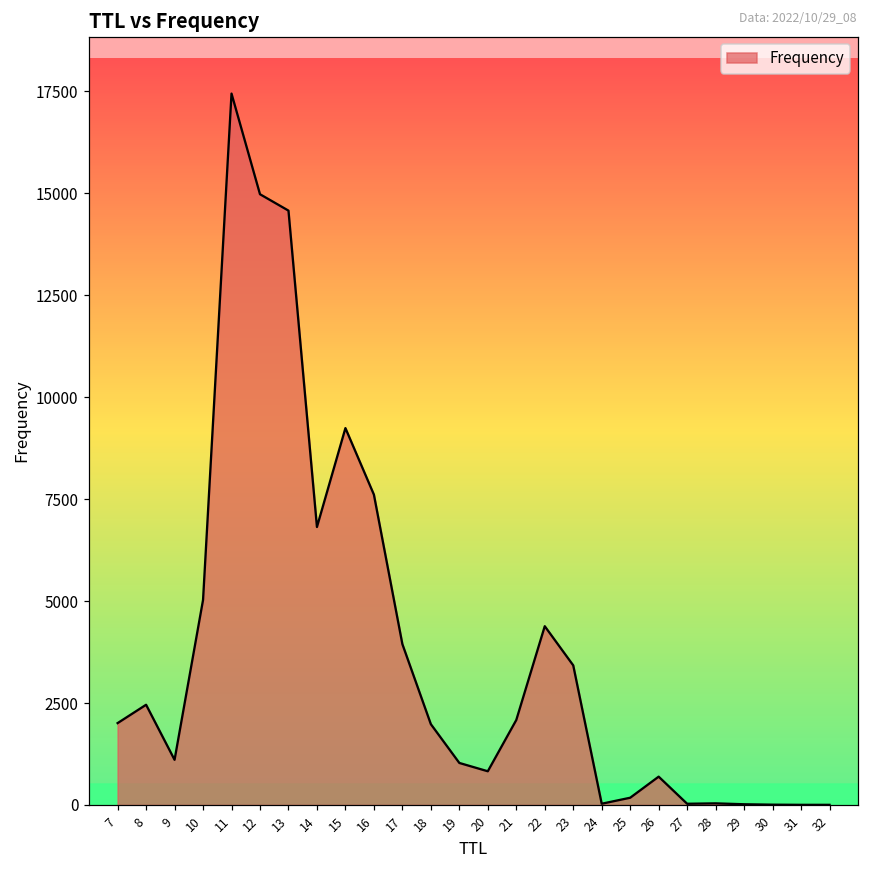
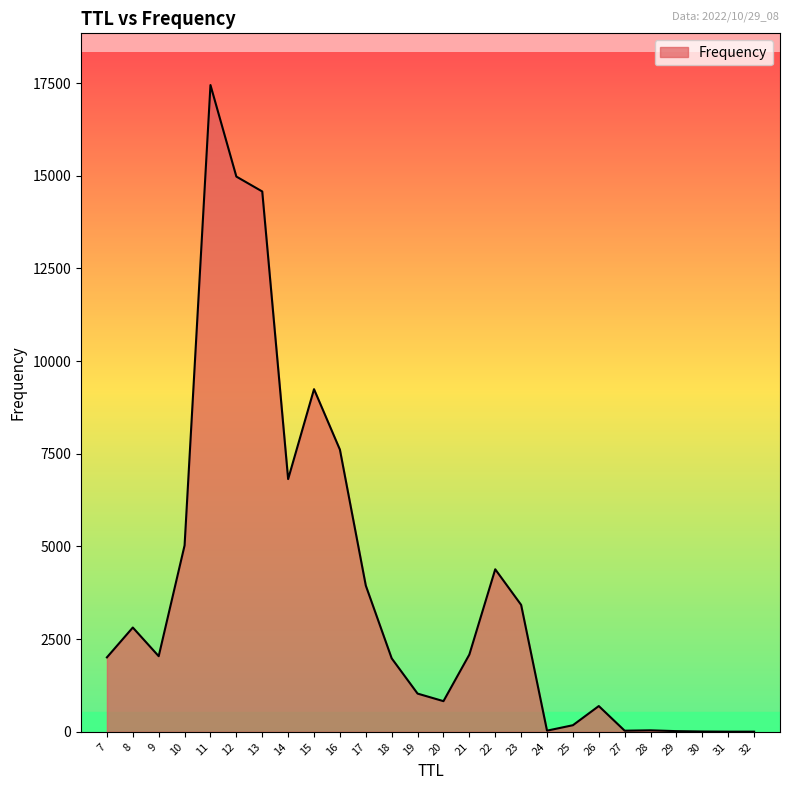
8: 2500 -> 2800
9: 1100 -> 2000
